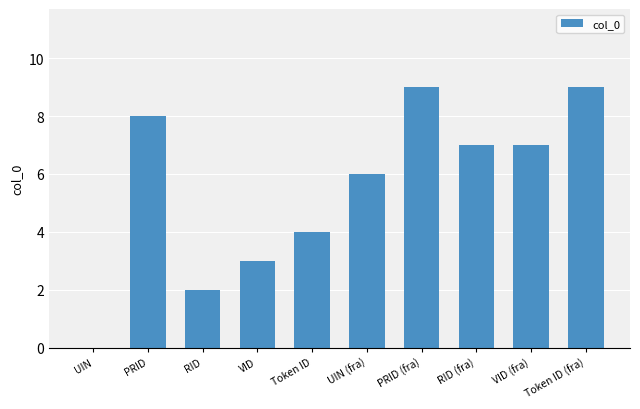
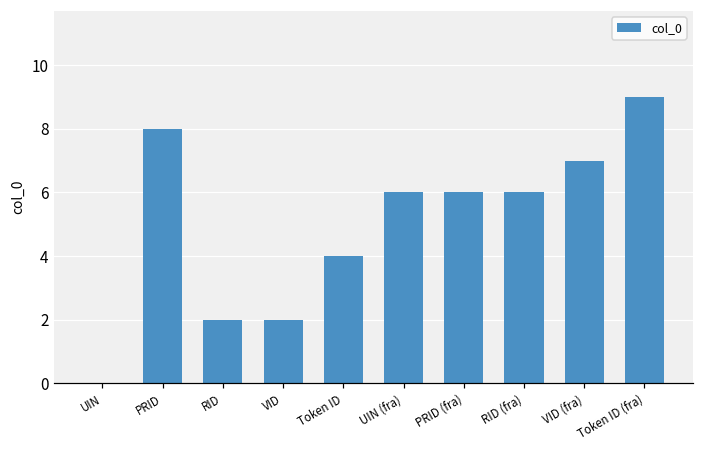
VID: 3 -> 2
PRID (fra): 9 -> 6
RID (fra): 7 -> 6
